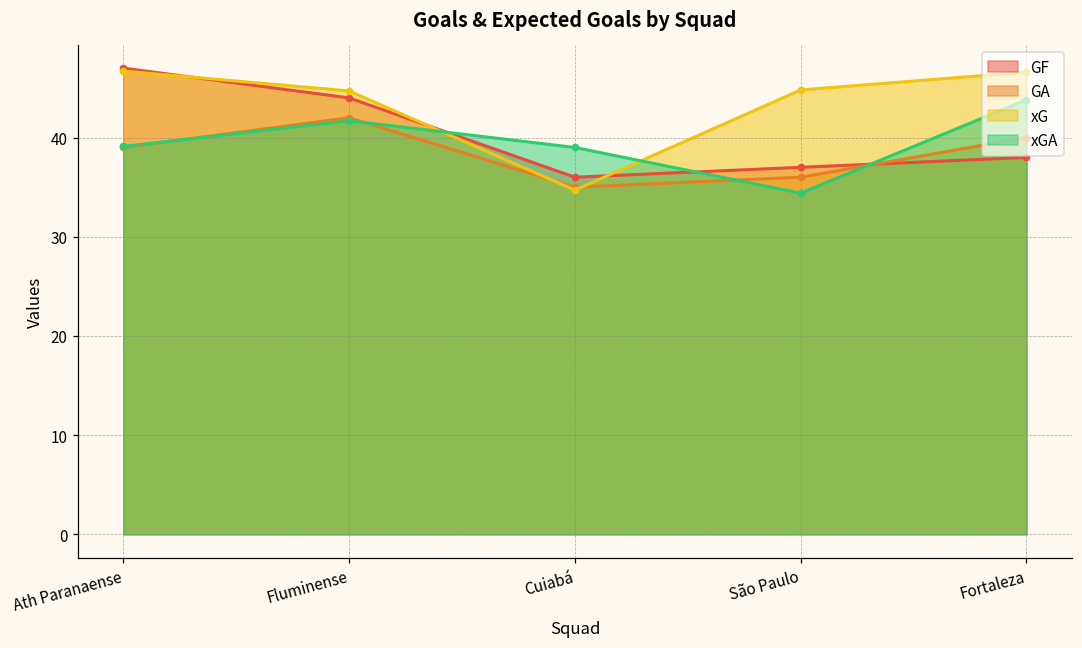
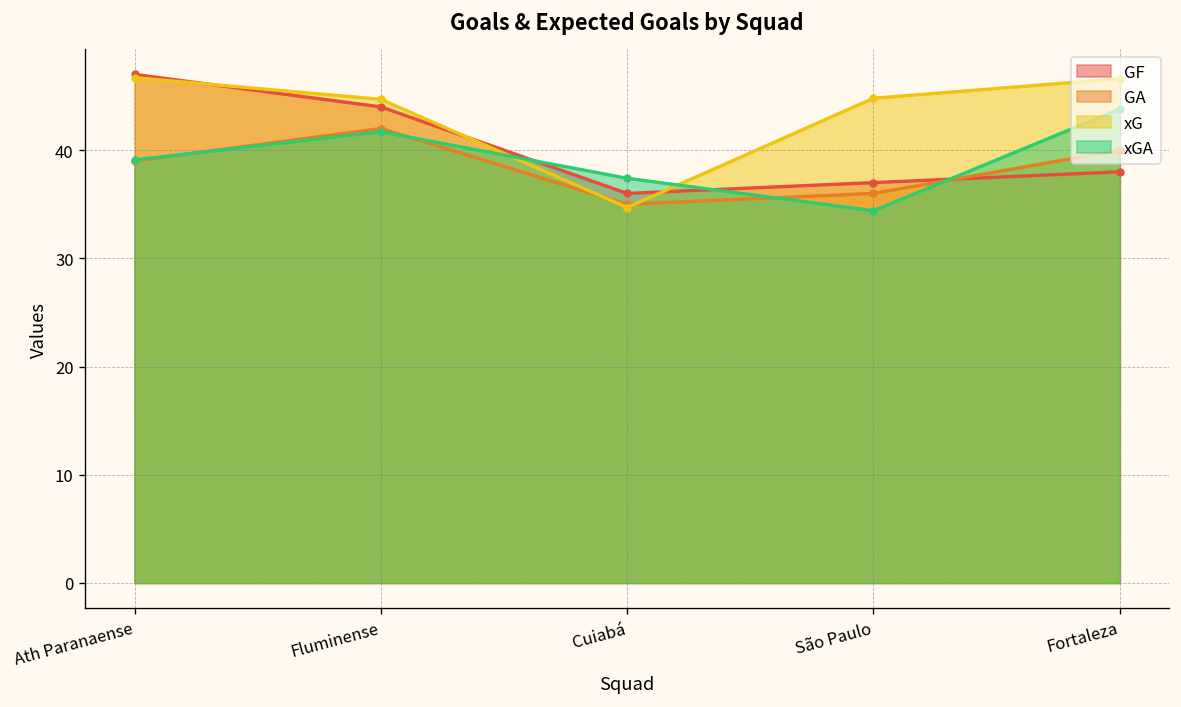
xGA, Cuiabá: 39 -> 37
